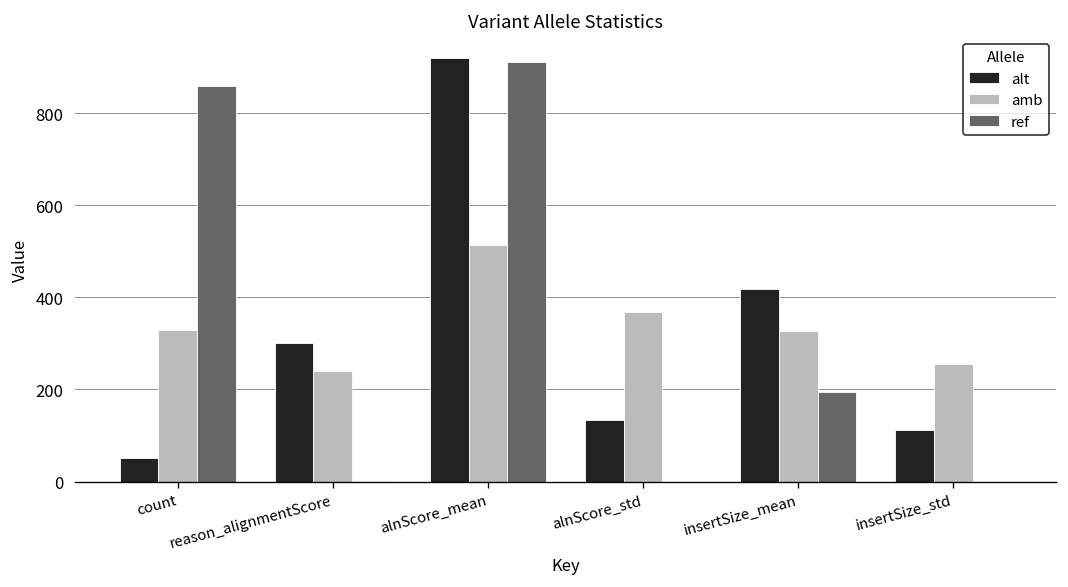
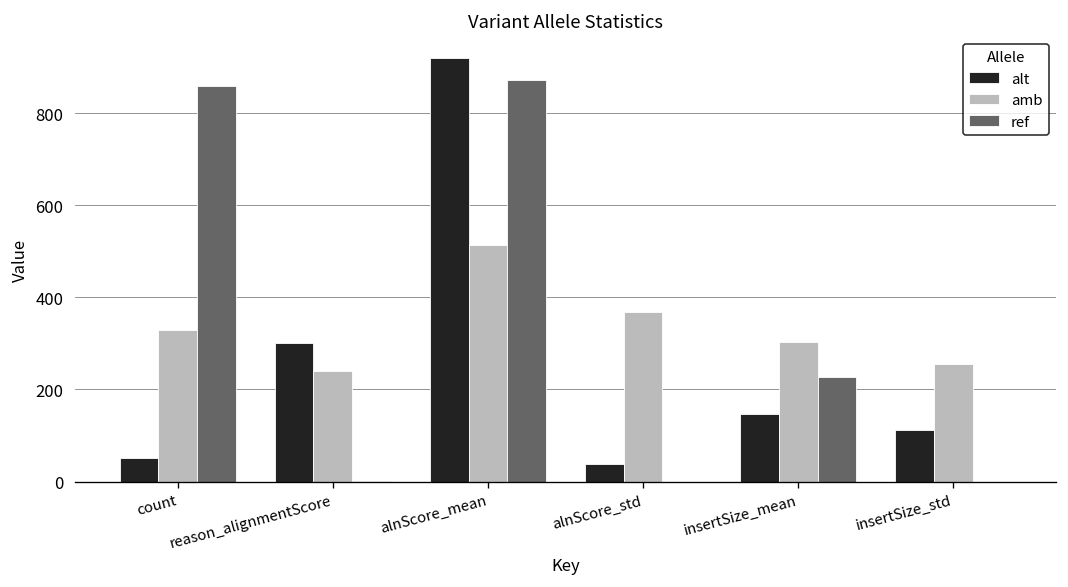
ref, alnScore_mean: 910 -> 870
alt, alnScore_std: 130 -> 40
alt, insertSize_mean: 420 -> 150
amb, insertSize_mean: 330 -> 300
ref, insertSize_mean: 190 -> 230
